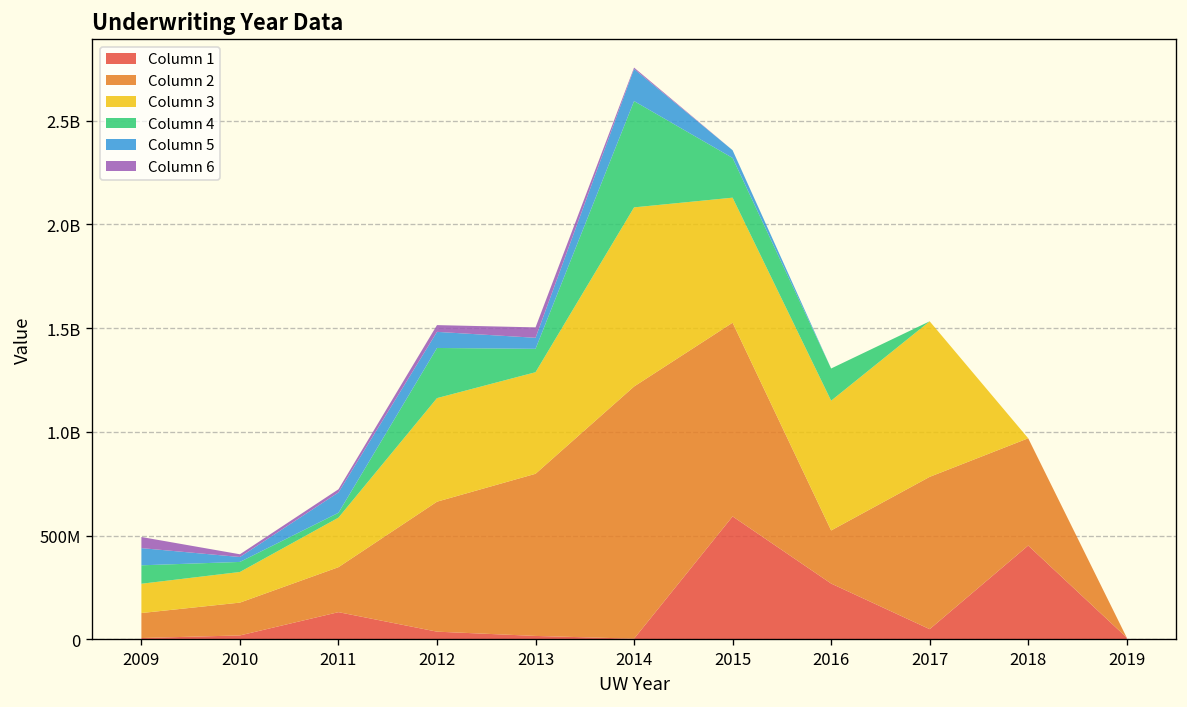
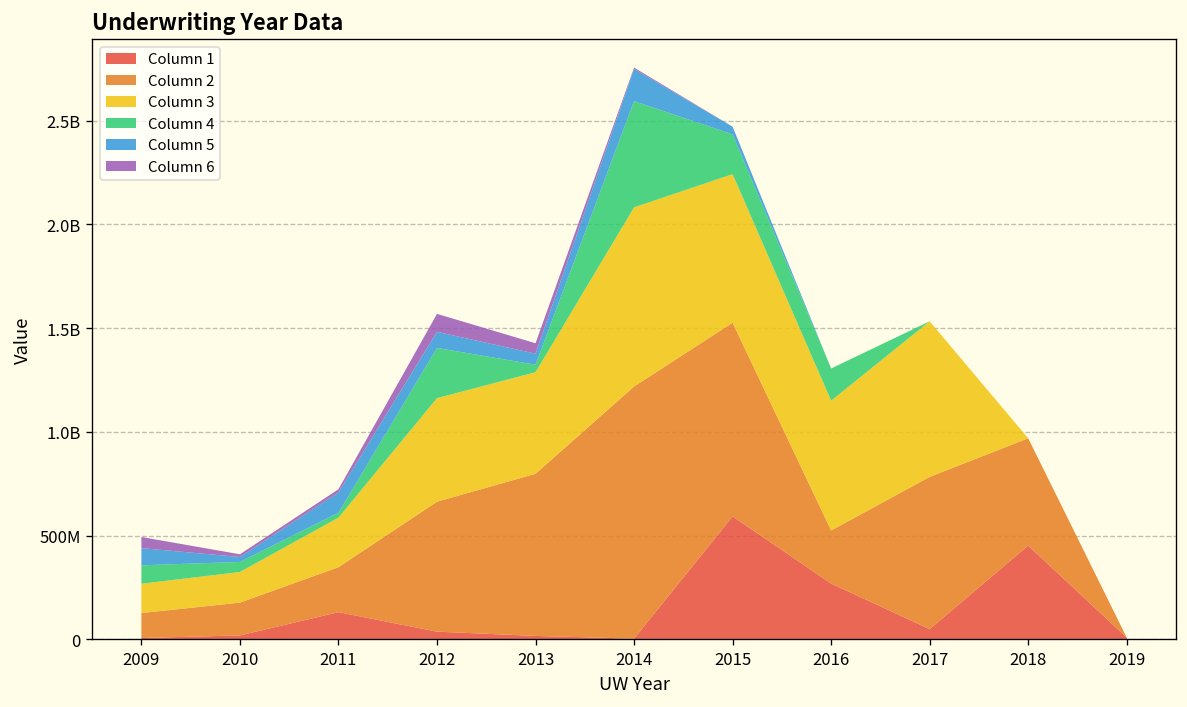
Column 6, 2012: 30000000 -> 90000000
Column 4, 2013: 110000000 -> 40000000
Column 3, 2015: 600000000 -> 720000000
